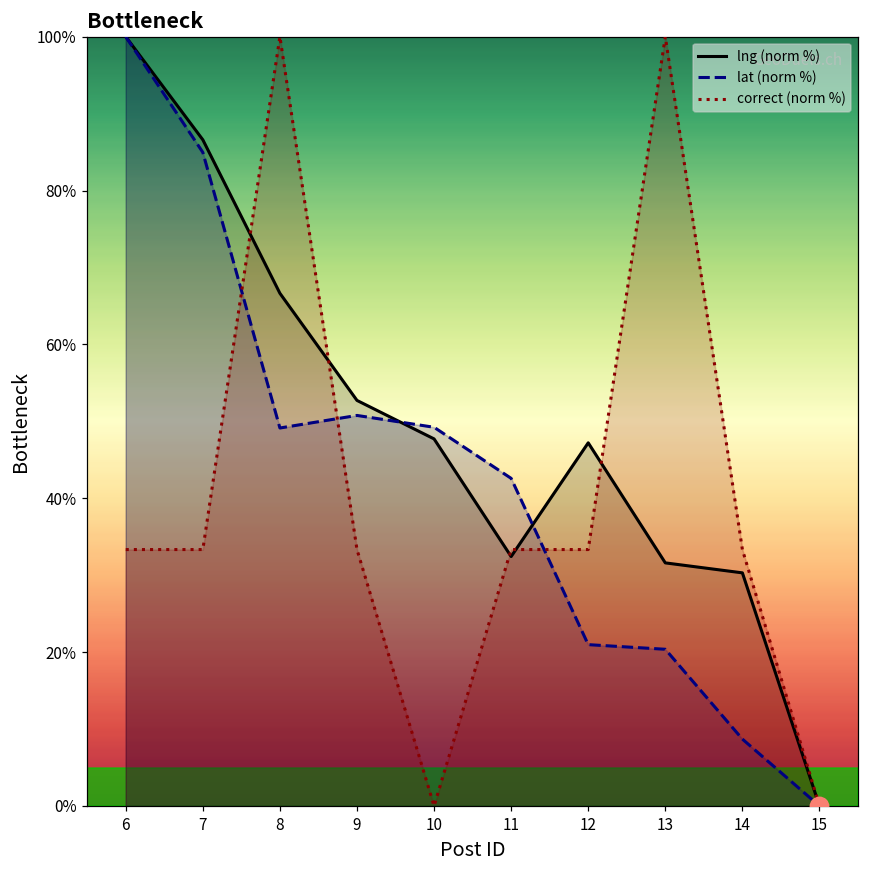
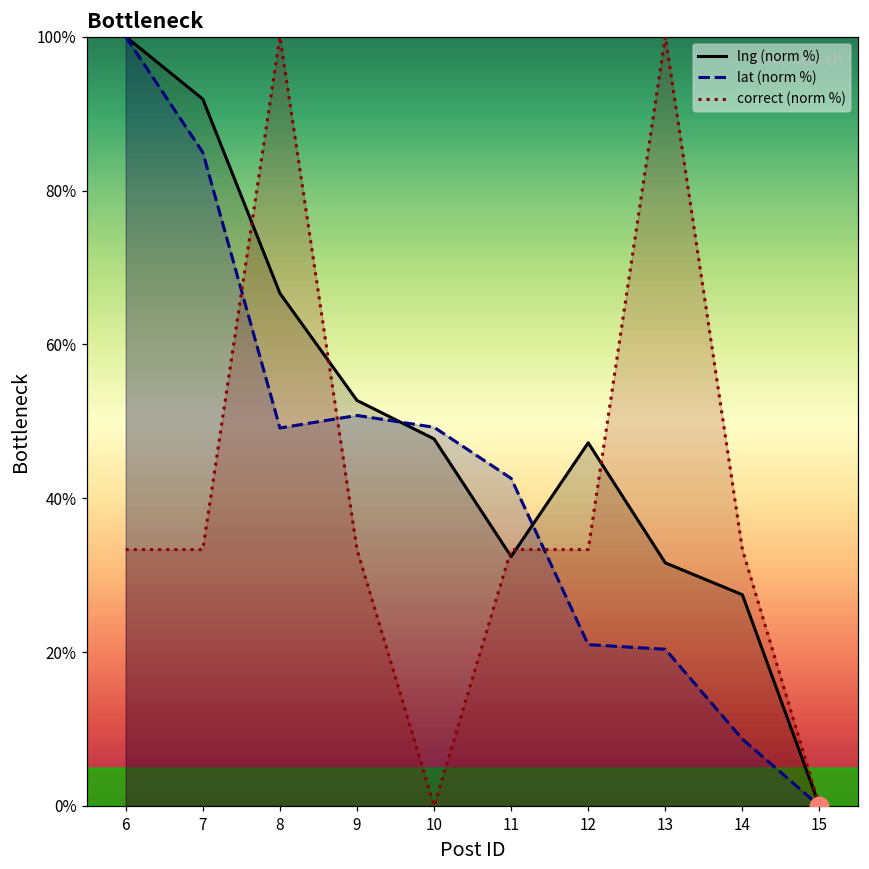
lng (norm %), 7: 87% -> 92%
lng (norm %), 14: 30% -> 27%
